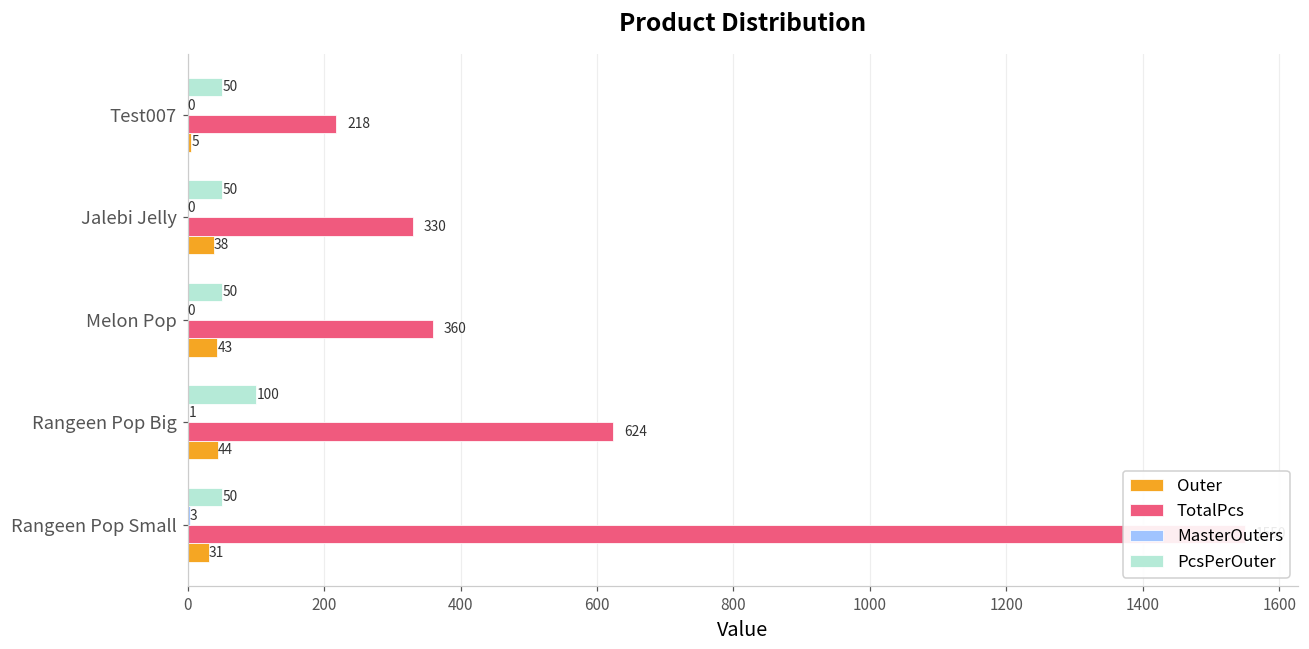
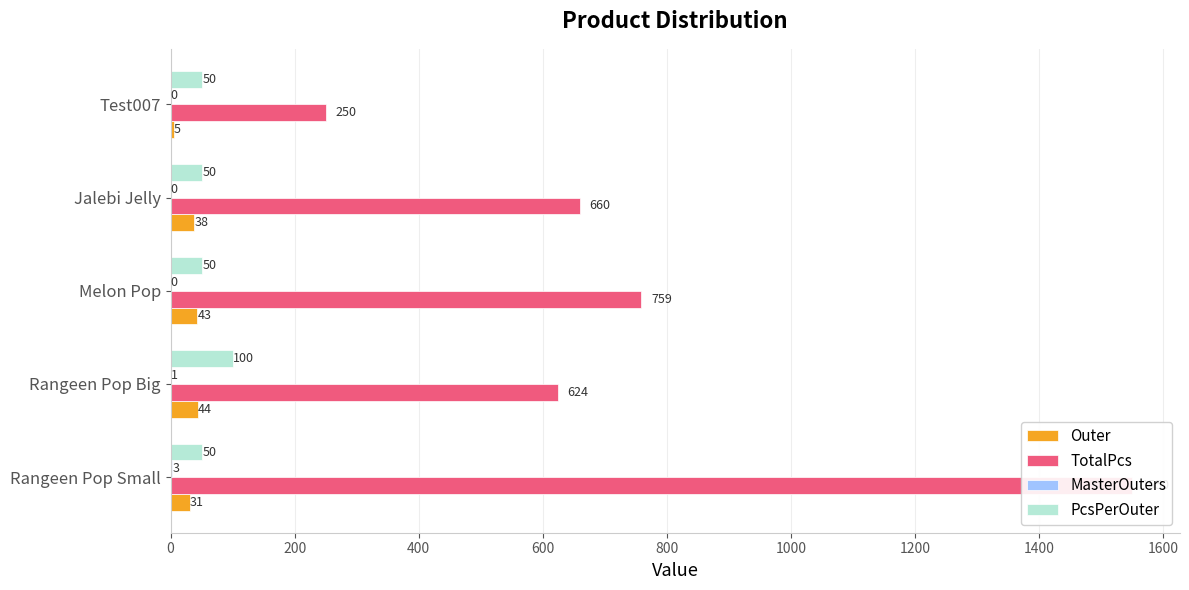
TotalPcs, Test007: 218 -> 250
TotalPcs, Jalebi Jelly: 330 -> 660
TotalPcs, Melon Pop: 360 -> 759
